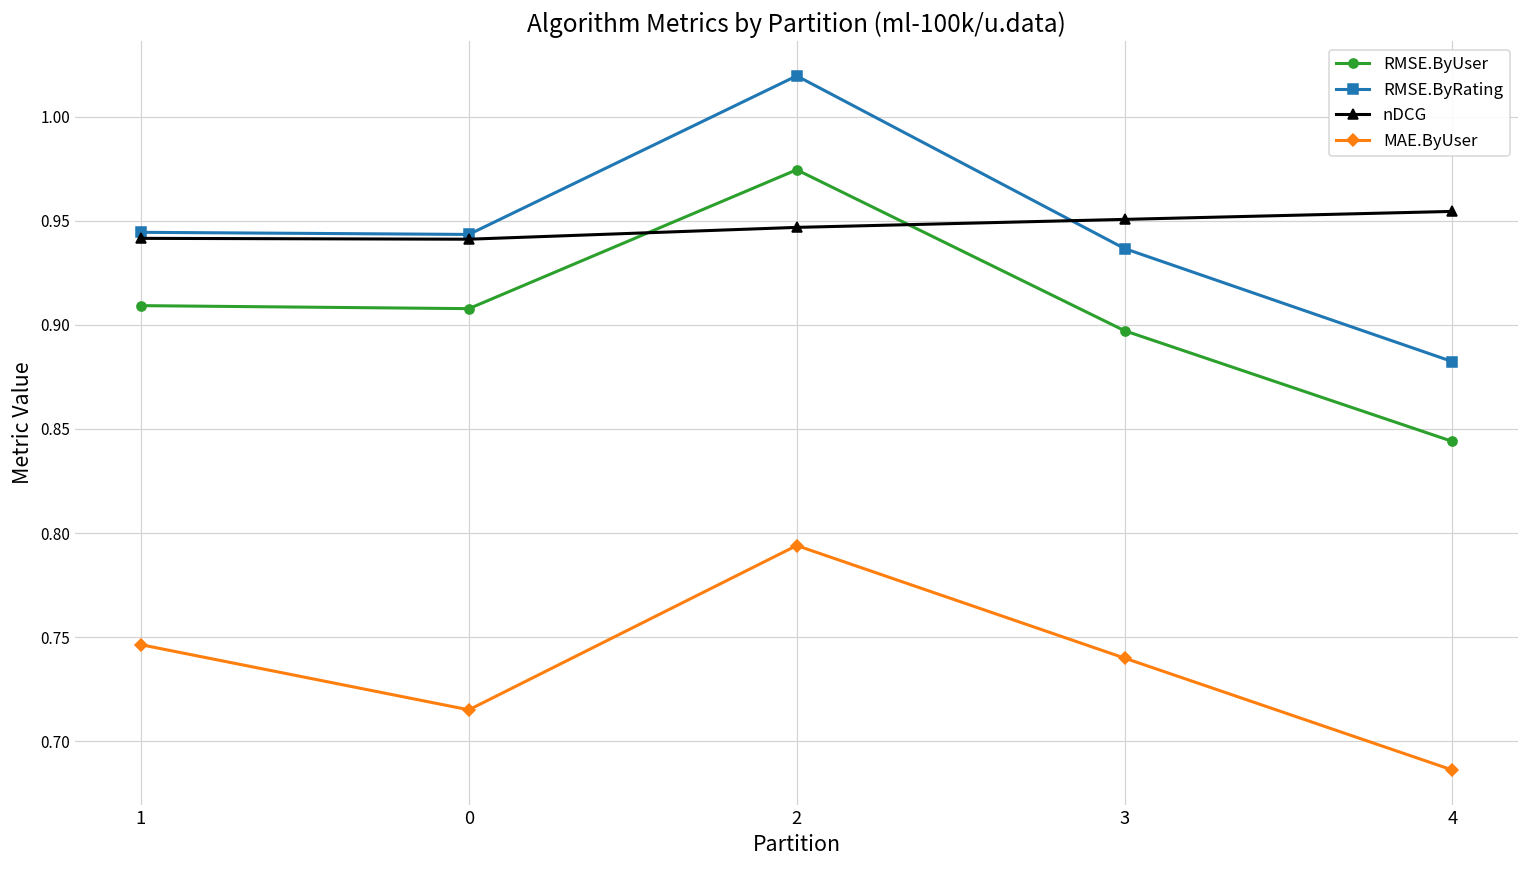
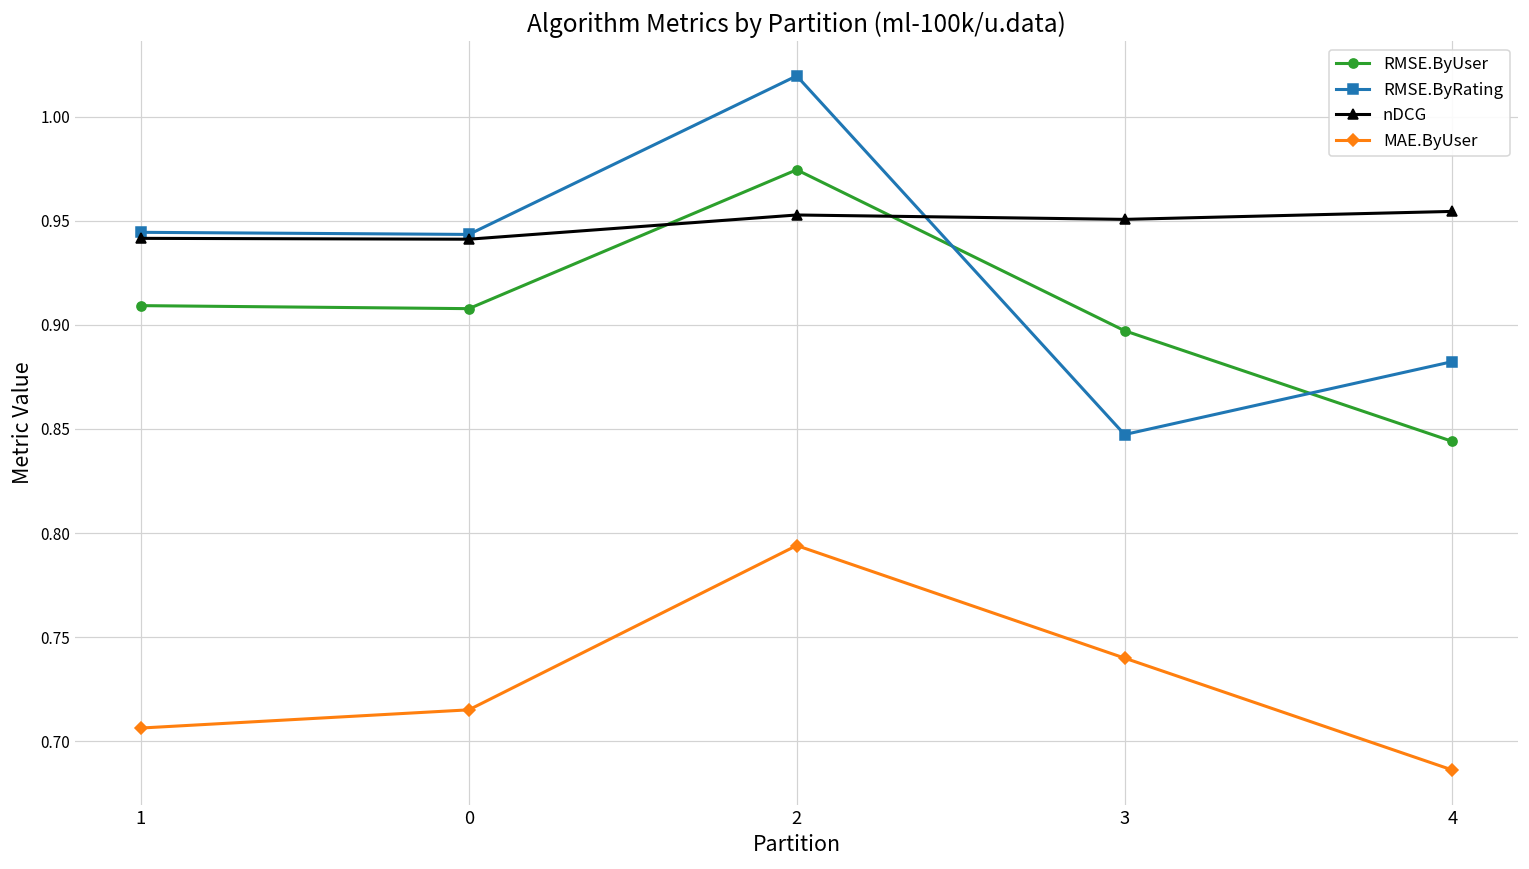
MAE.ByUser, 1: 0.746 -> 0.706
nDCG, 2: 0.947 -> 0.953
RMSE.ByRating, 3: 0.937 -> 0.847
